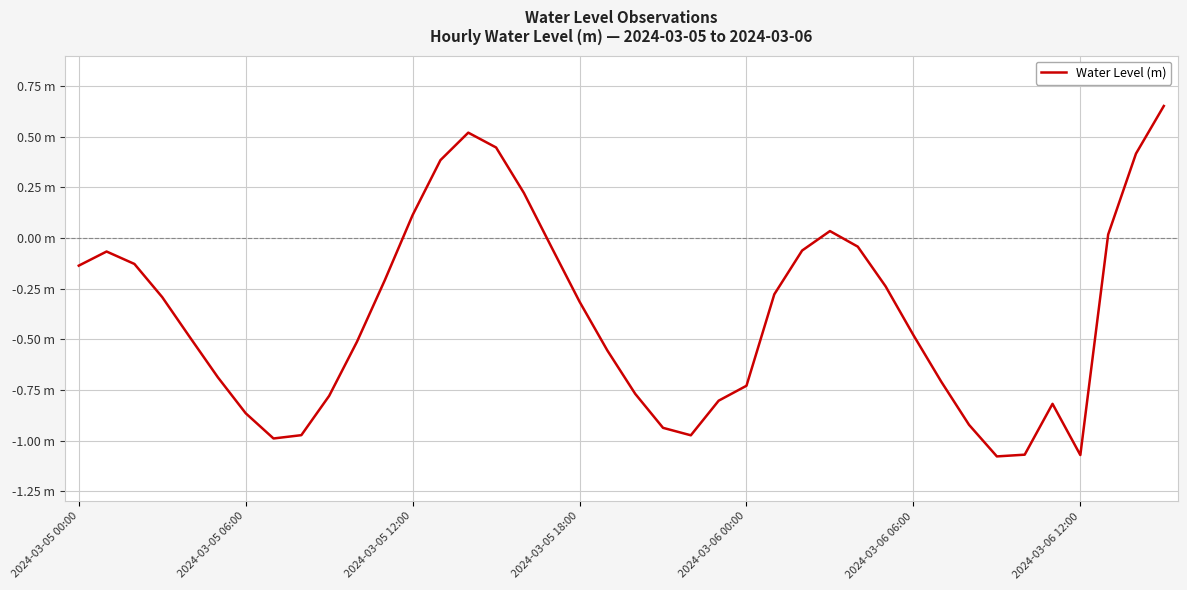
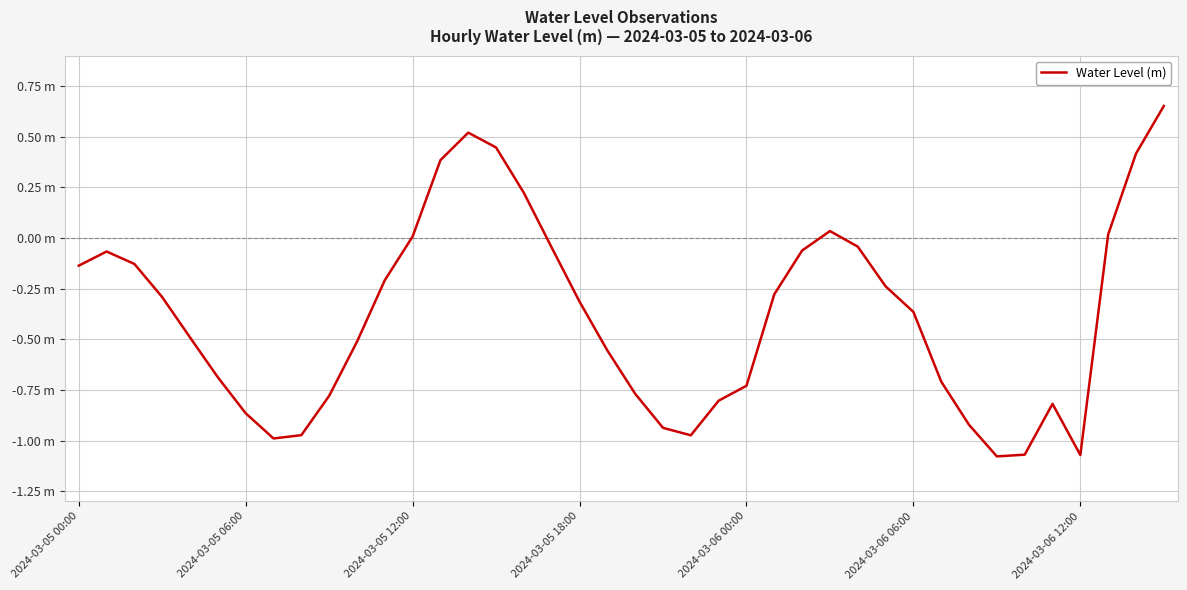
2024-03-05 12:00: 0.11 m -> 0.01 m
2024-03-06 06:00: -0.48 m -> -0.37 m
